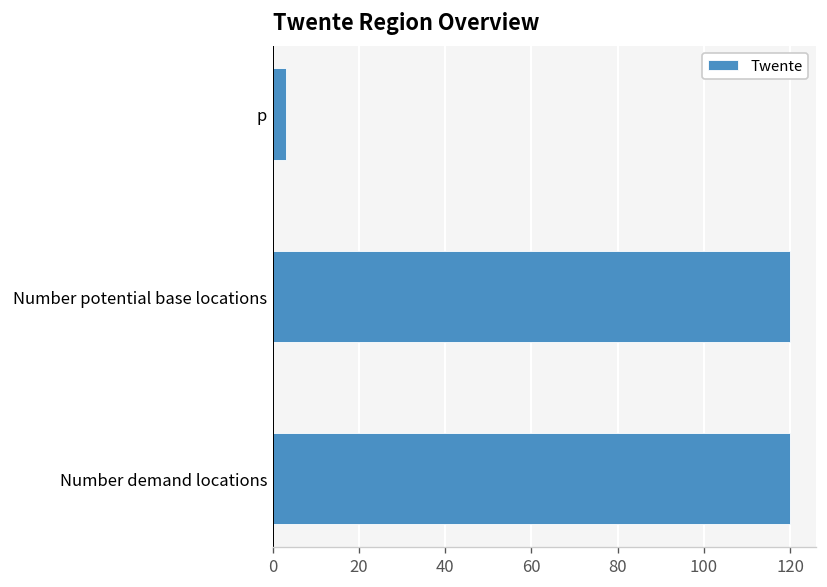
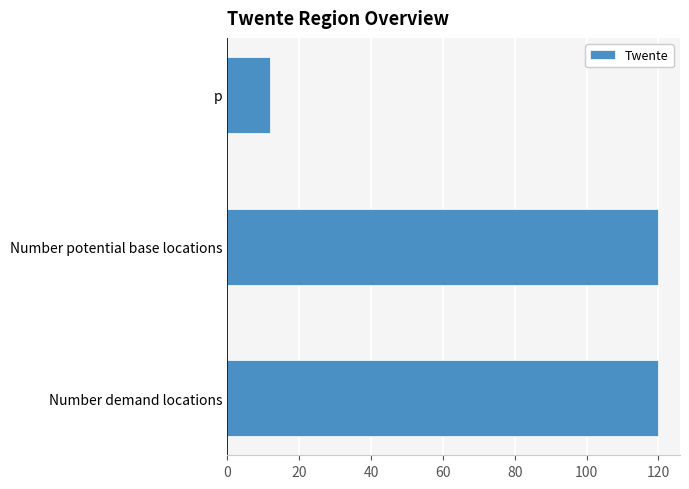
p: 3 -> 12
